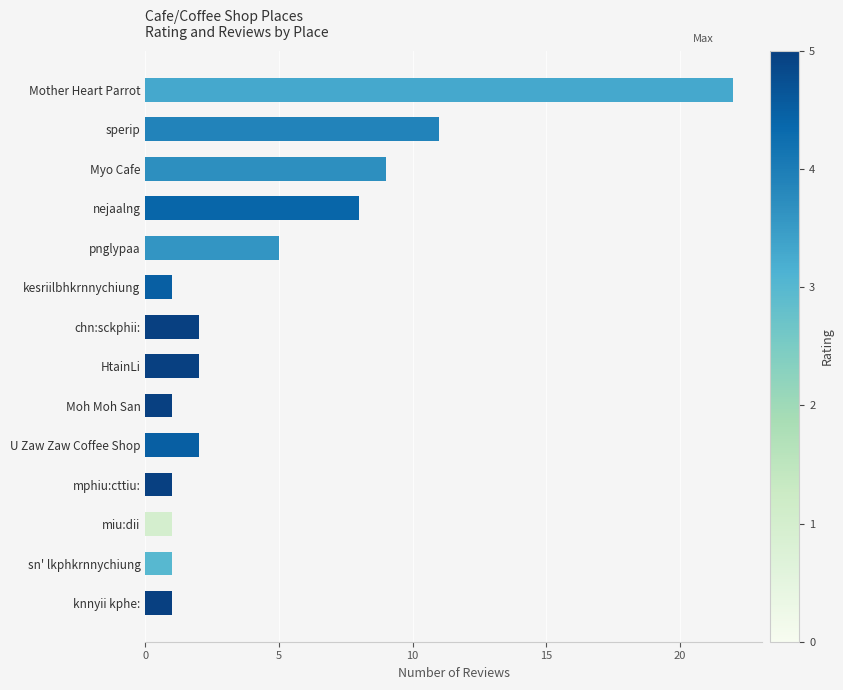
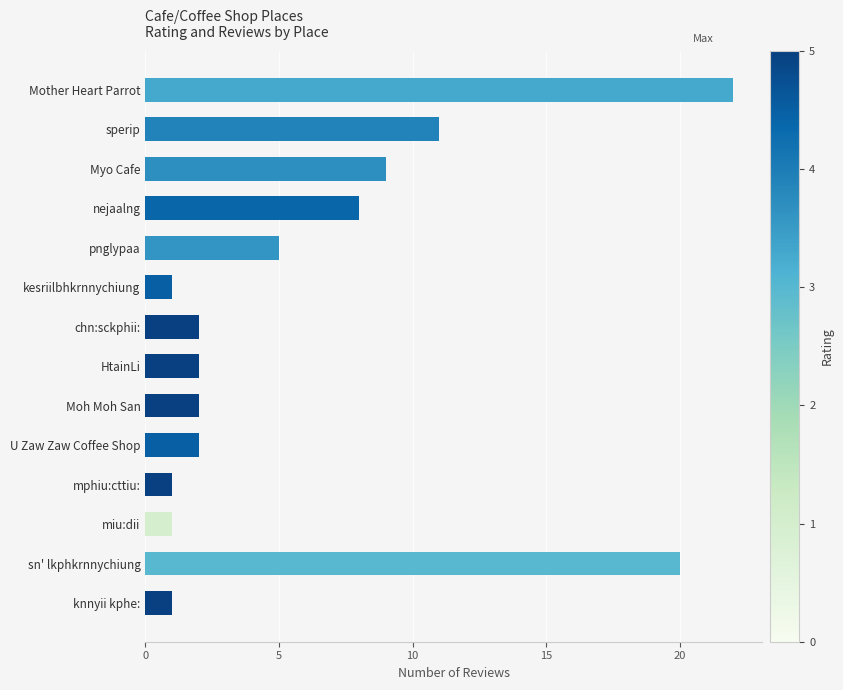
Moh Moh San: 1 -> 2
sn' lkphkrnnychiung: 1 -> 20
